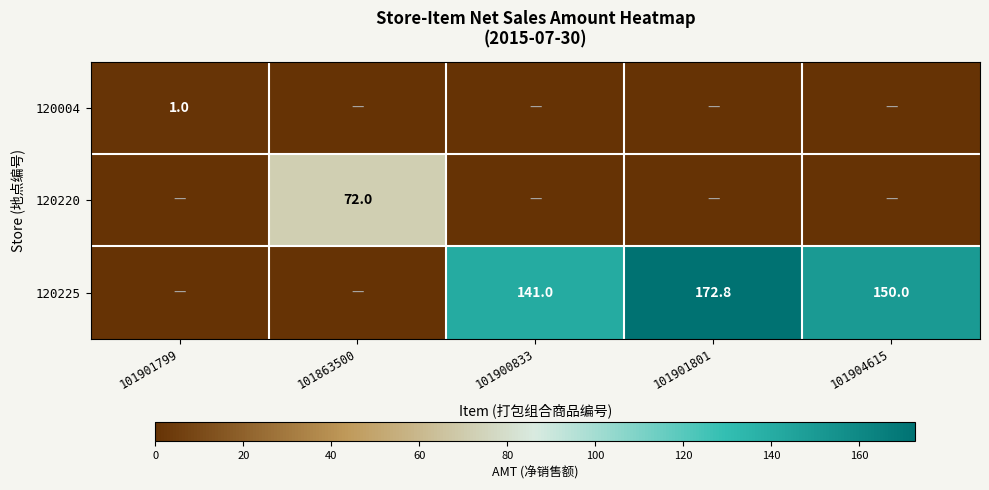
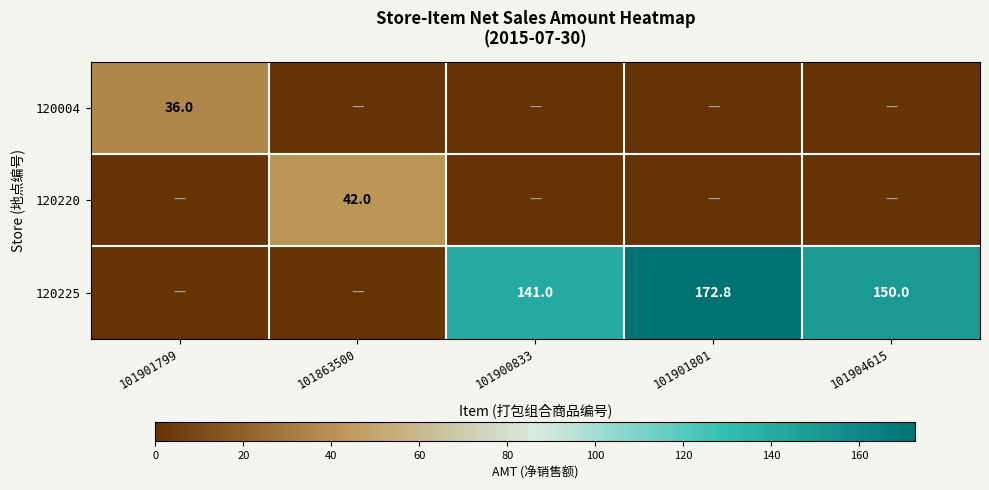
120004, 101901799: 1.0 -> 36.0
120220, 101863500: 72.0 -> 42.0
